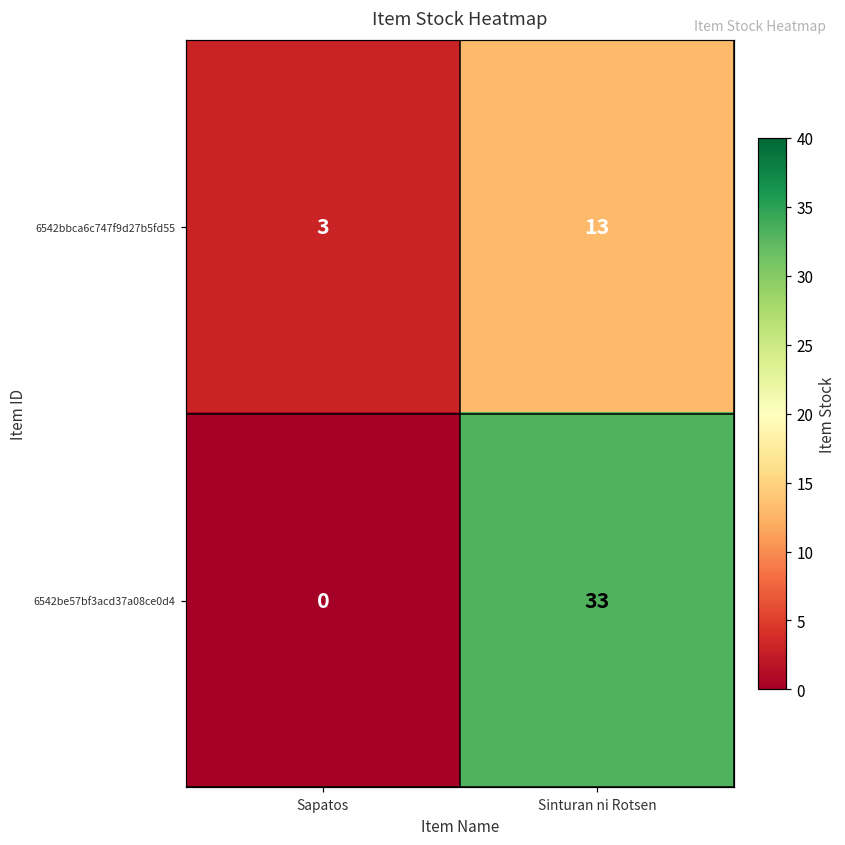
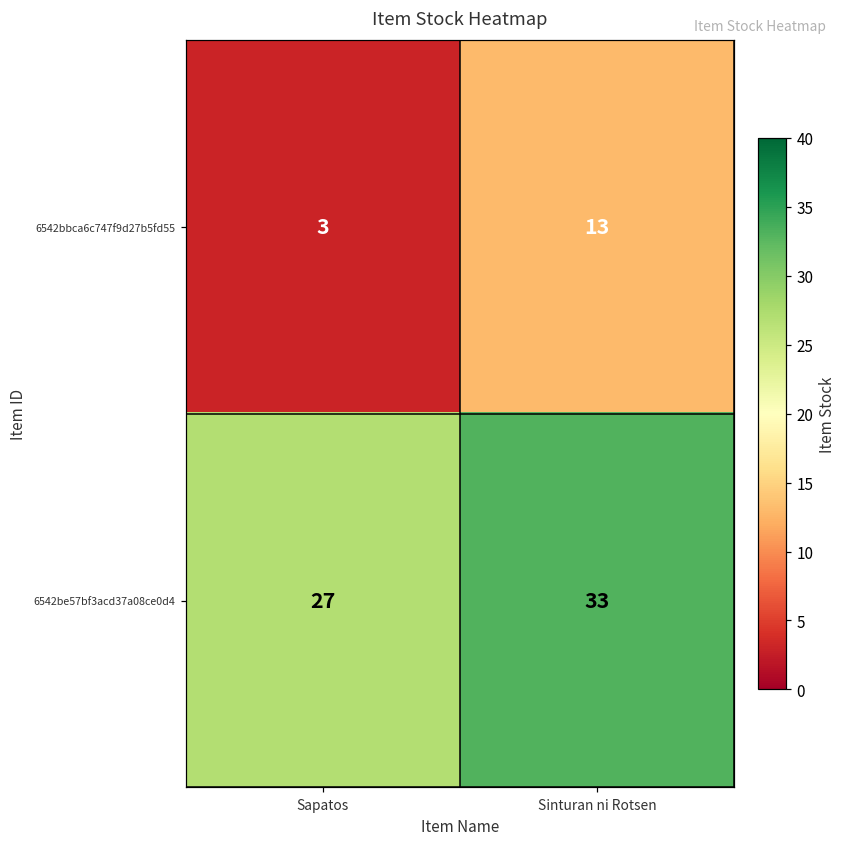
6542be57bf3acd37a08ce0d4, Sapatos: 0 -> 27
